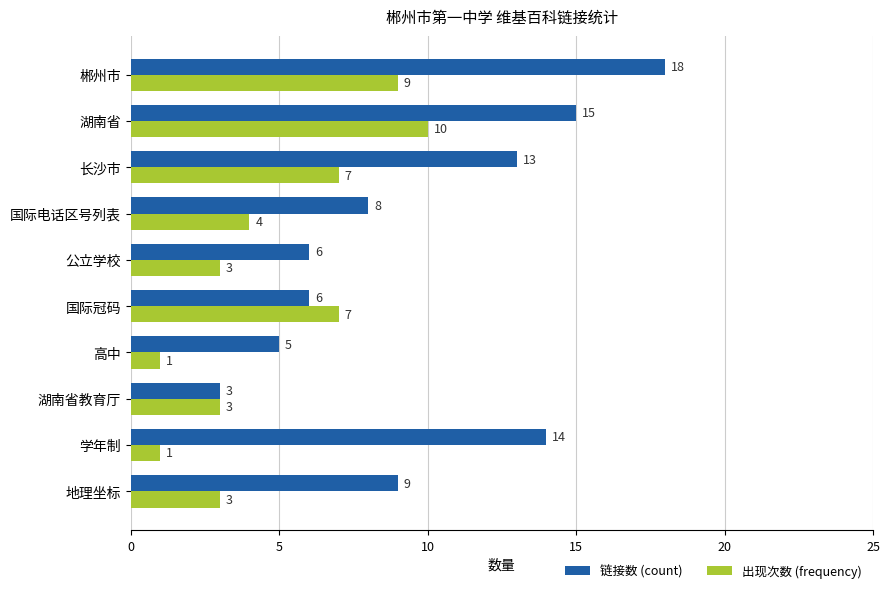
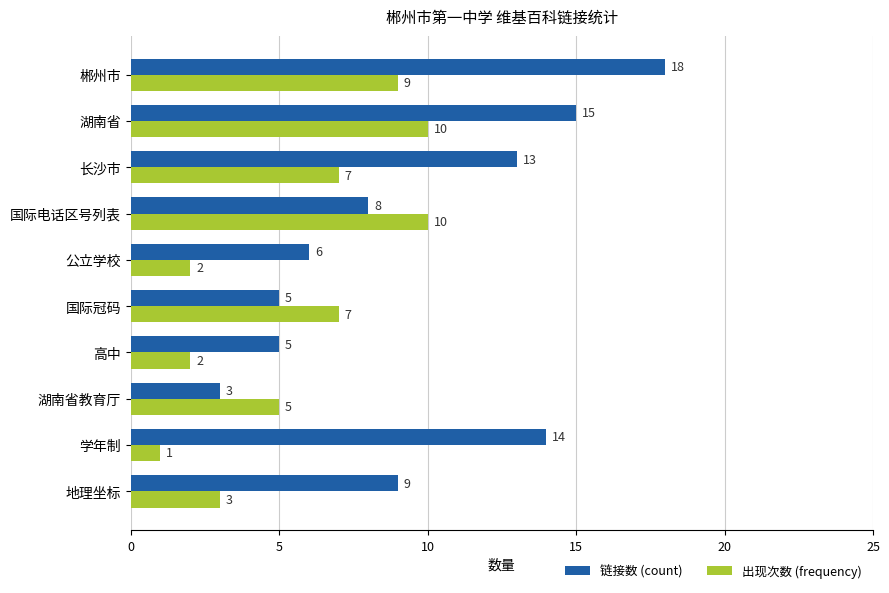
出现次数 (frequency), 国际电话区号列表: 4 -> 10
出现次数 (frequency), 公立学校: 3 -> 2
链接数 (count), 国际冠码: 6 -> 5
出现次数 (frequency), 高中: 1 -> 2
出现次数 (frequency), 湖南省教育厅: 3 -> 5
